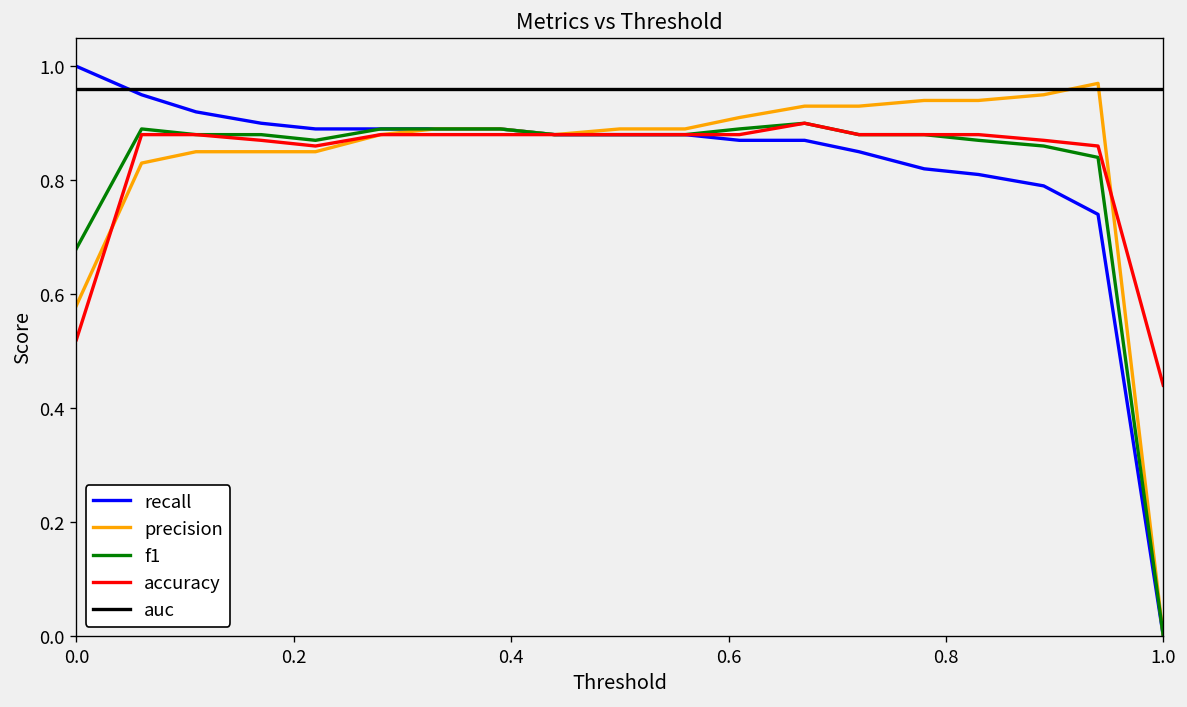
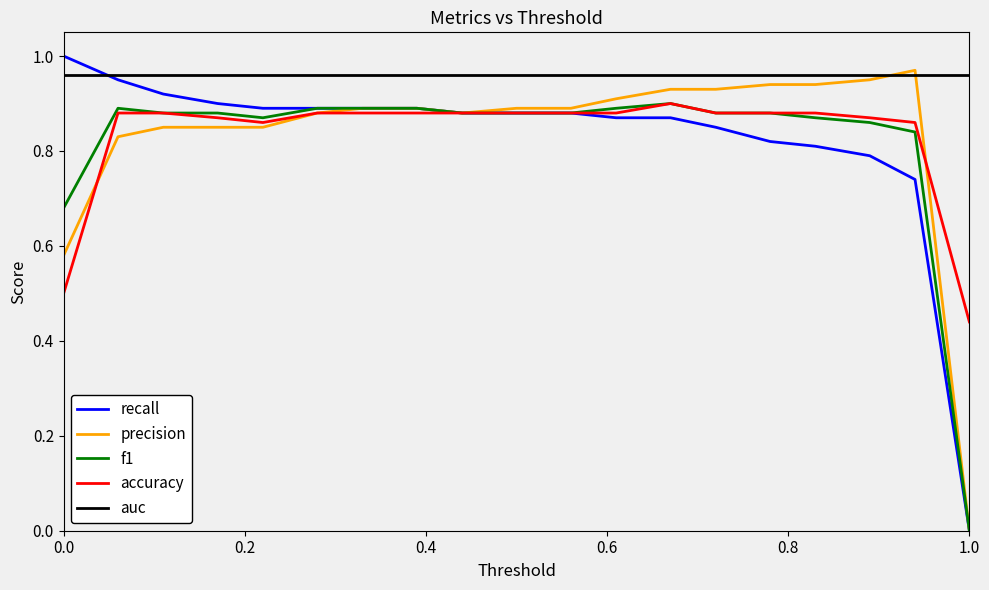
accuracy, 0.0: 0.52 -> 0.50
